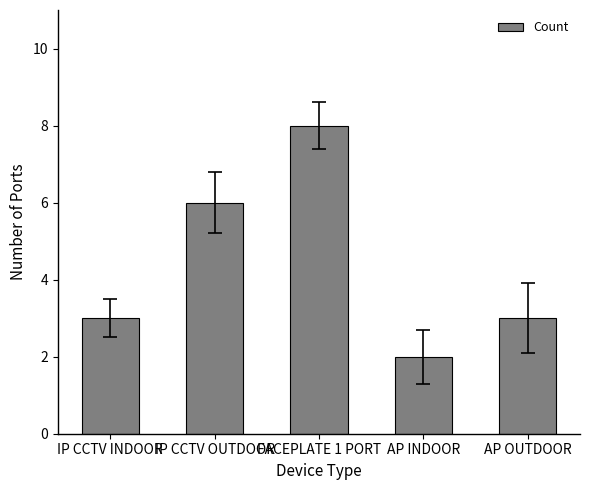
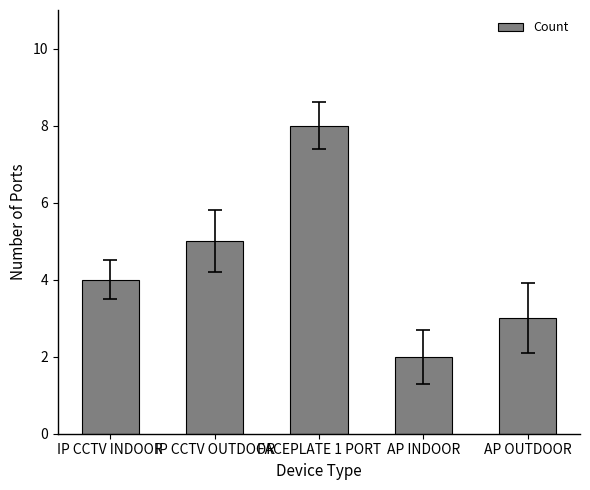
Count, IP CCTV INDOOR: 3 -> 4
Count, IP CCTV OUTDOOR: 6 -> 5
